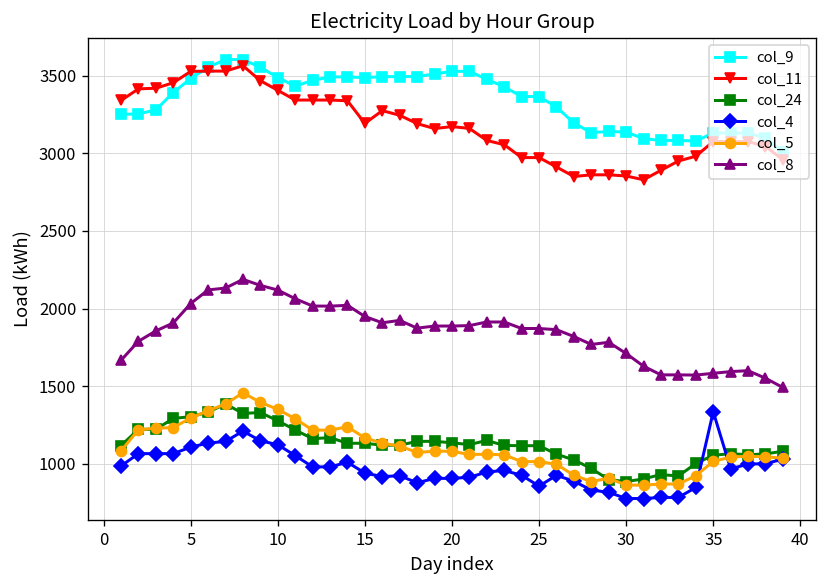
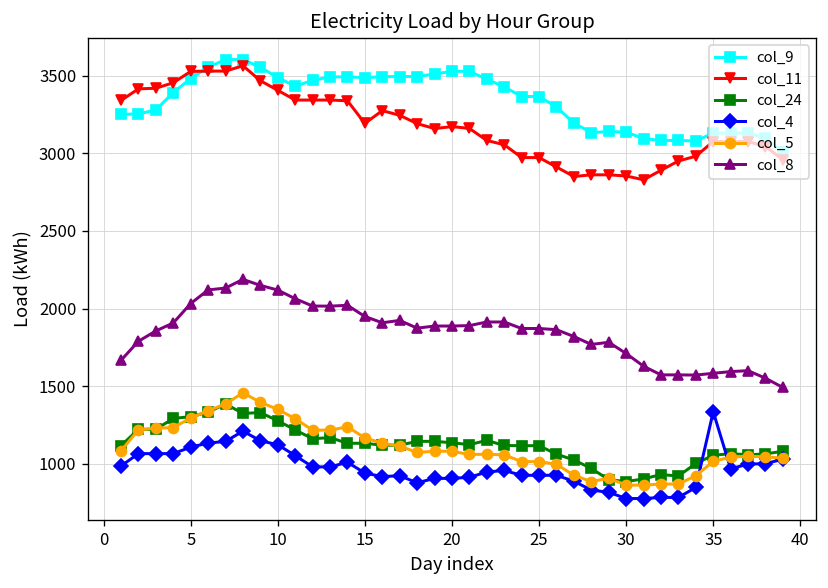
col_4, 25: 860 -> 930
